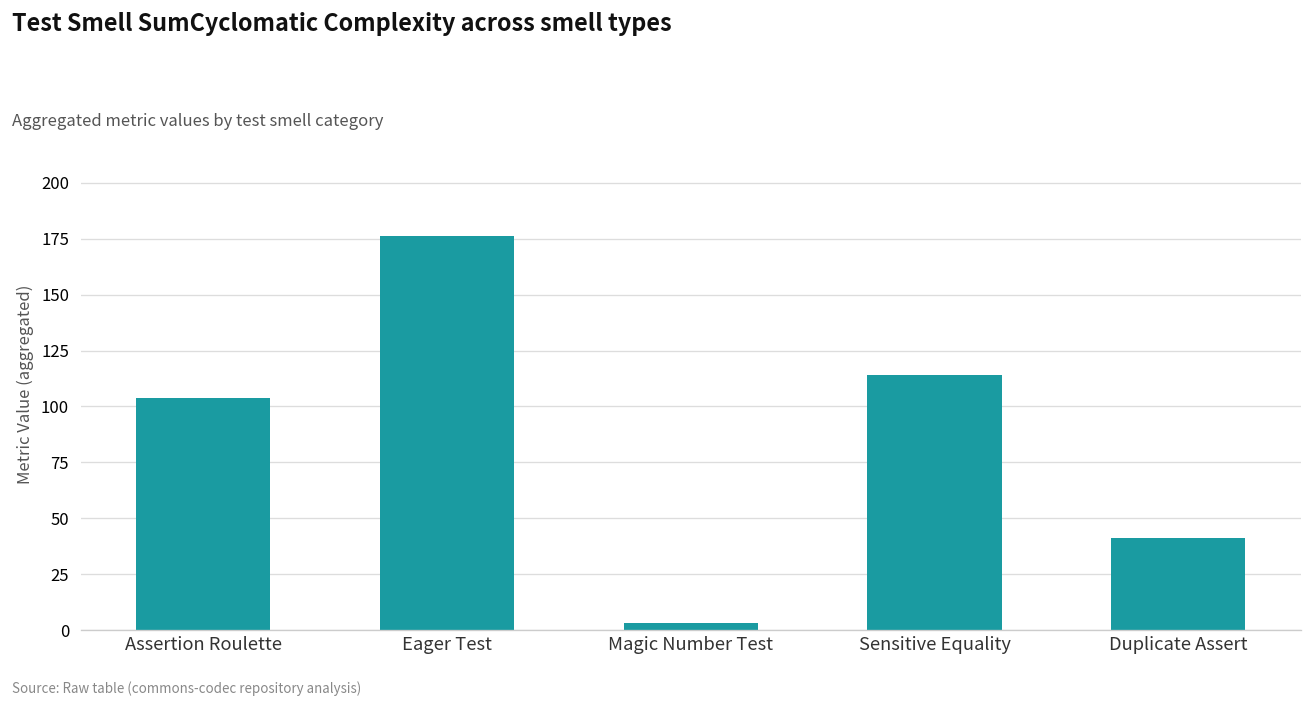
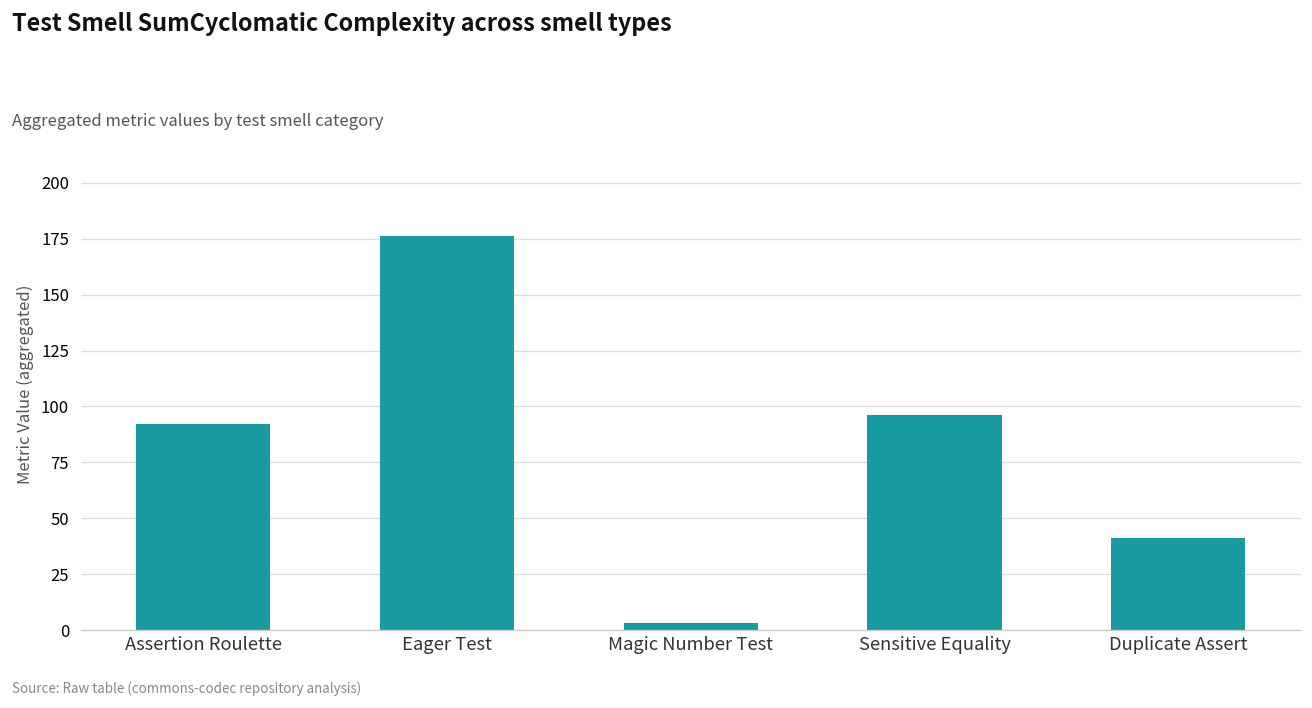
Assertion Roulette: 104 -> 92
Sensitive Equality: 114 -> 96
